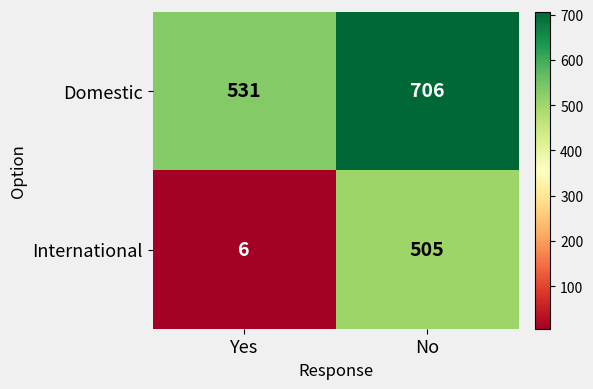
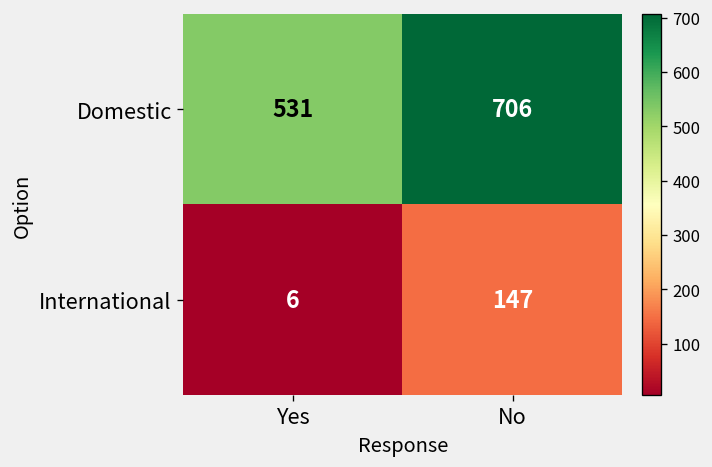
International, No: 505 -> 147
